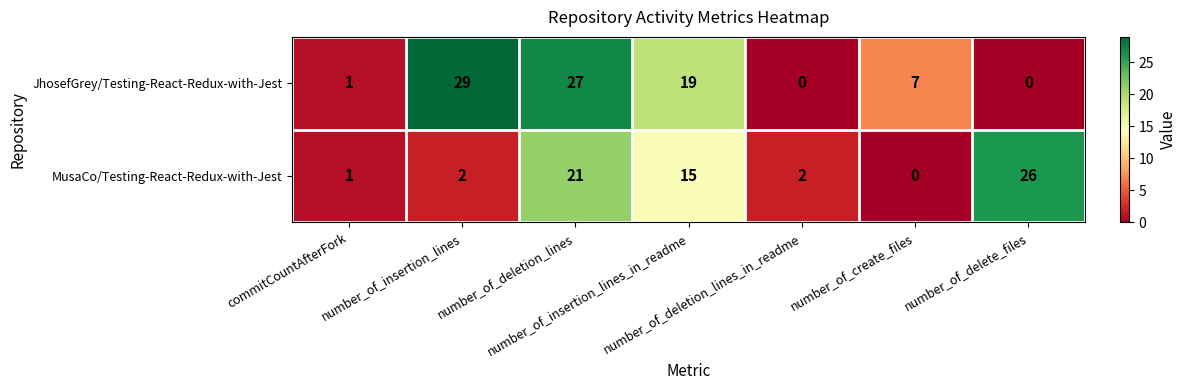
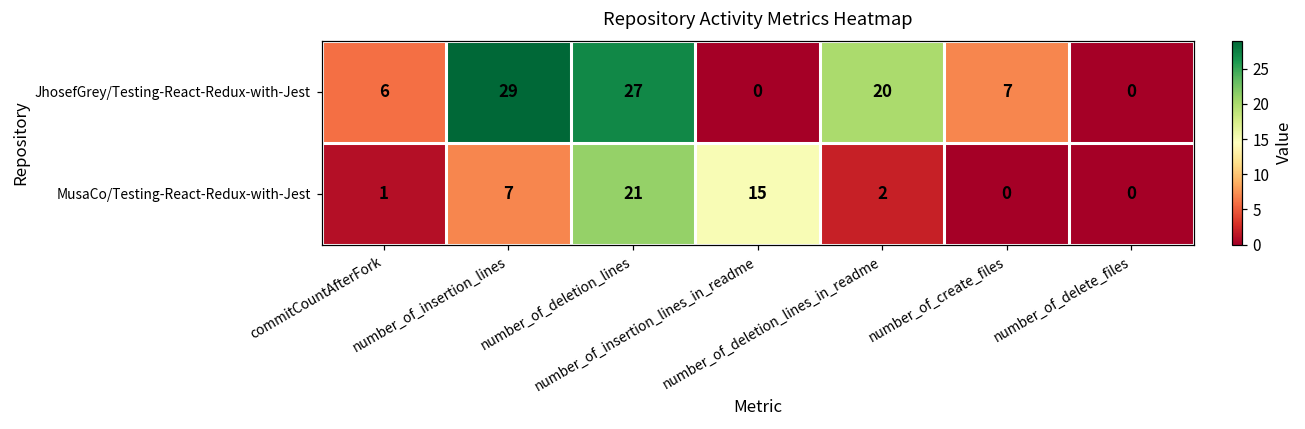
JhosefGrey/Testing-React-Redux-with-Jest, commitCountAfterFork: 1 -> 6
JhosefGrey/Testing-React-Redux-with-Jest, number_of_insertion_lines_in_readme: 19 -> 0
JhosefGrey/Testing-React-Redux-with-Jest, number_of_deletion_lines_in_readme: 0 -> 20
MusaCo/Testing-React-Redux-with-Jest, number_of_insertion_lines: 2 -> 7
MusaCo/Testing-React-Redux-with-Jest, number_of_delete_files: 26 -> 0
